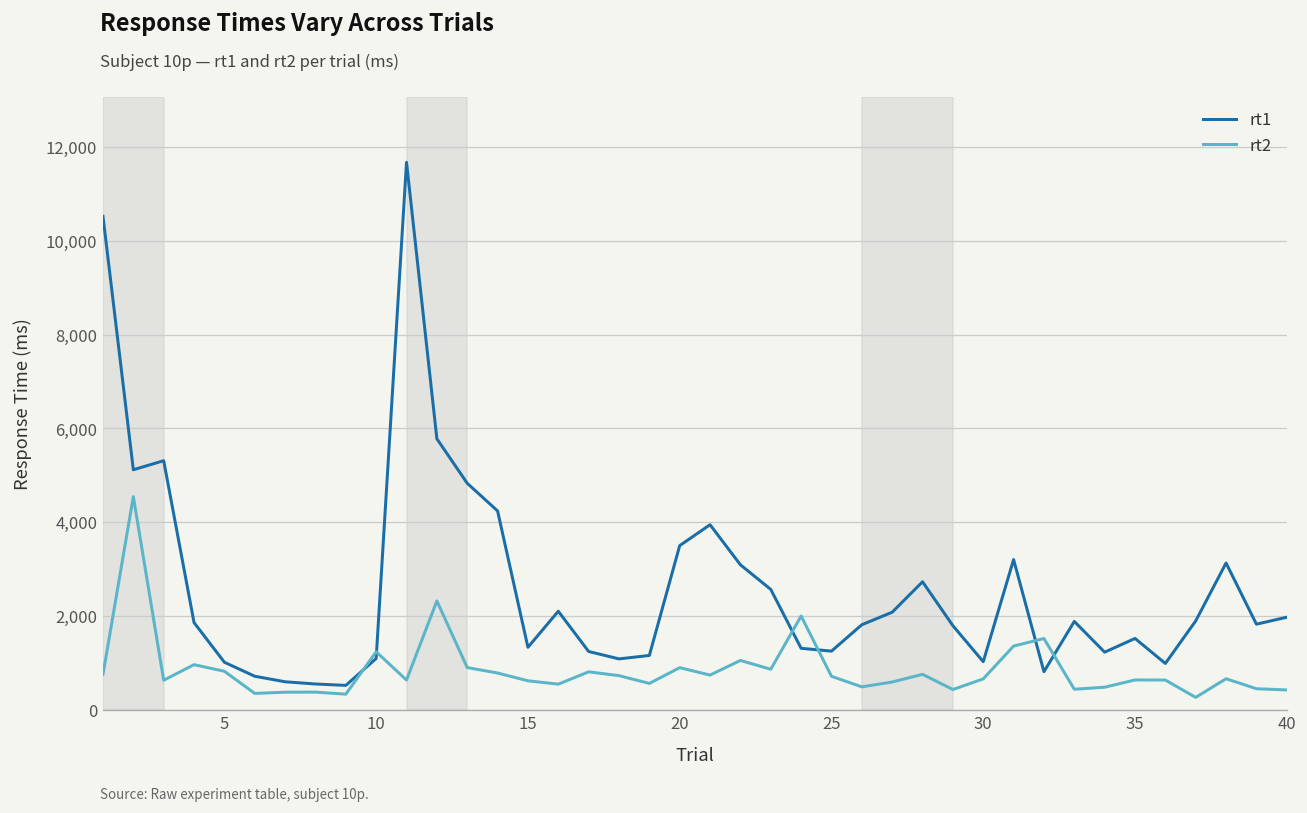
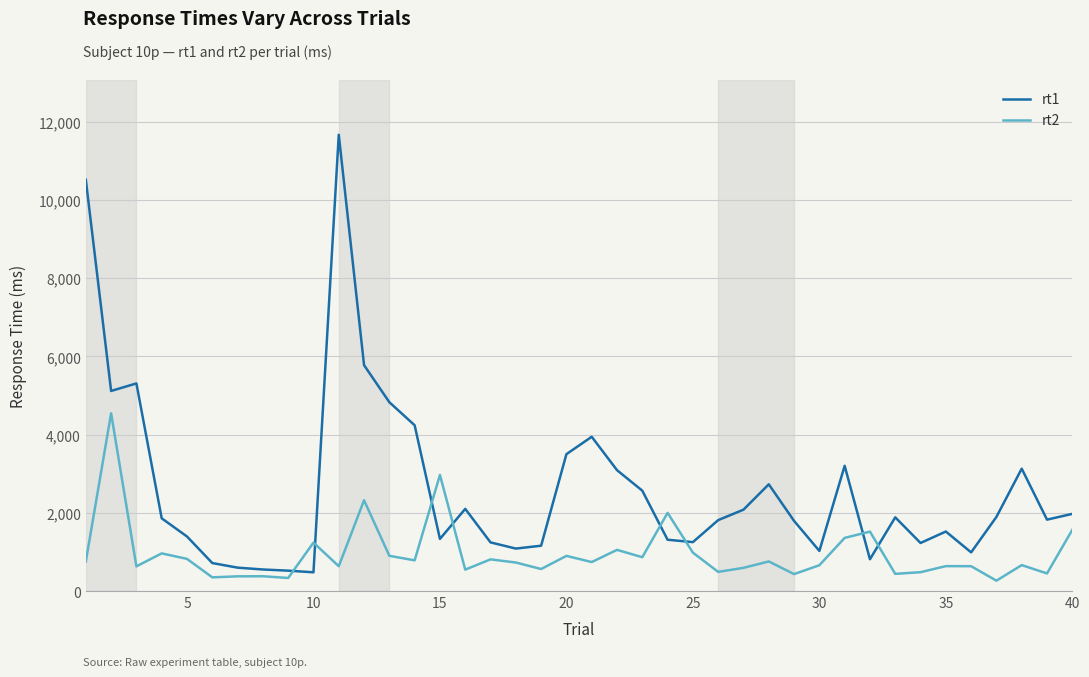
rt1, 5: 1,000 -> 1,400
rt1, 10: 1,100 -> 500
rt2, 15: 600 -> 3,000
rt2, 25: 700 -> 1,000
rt2, 40: 400 -> 1,600
